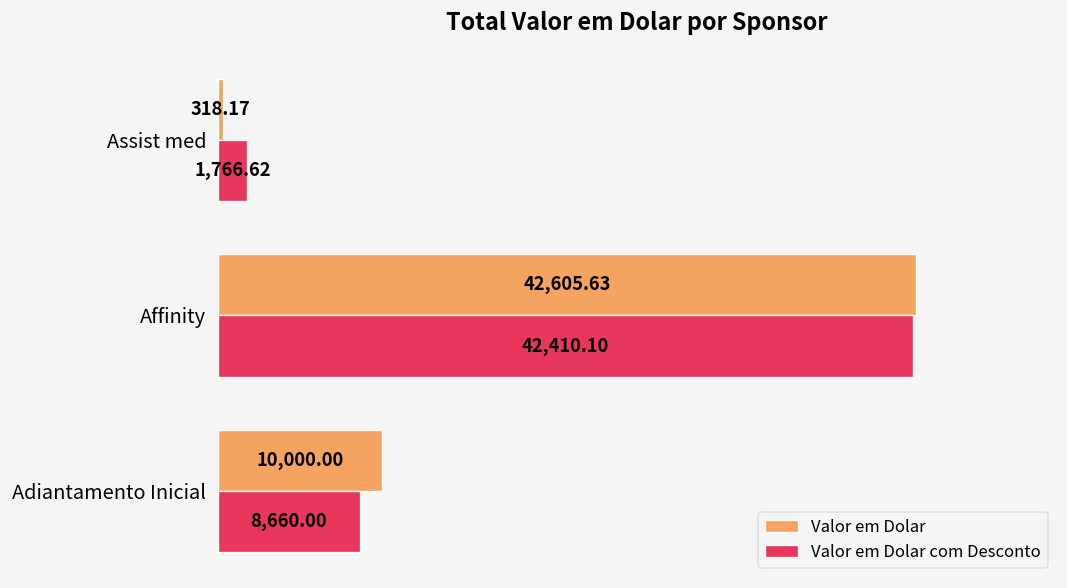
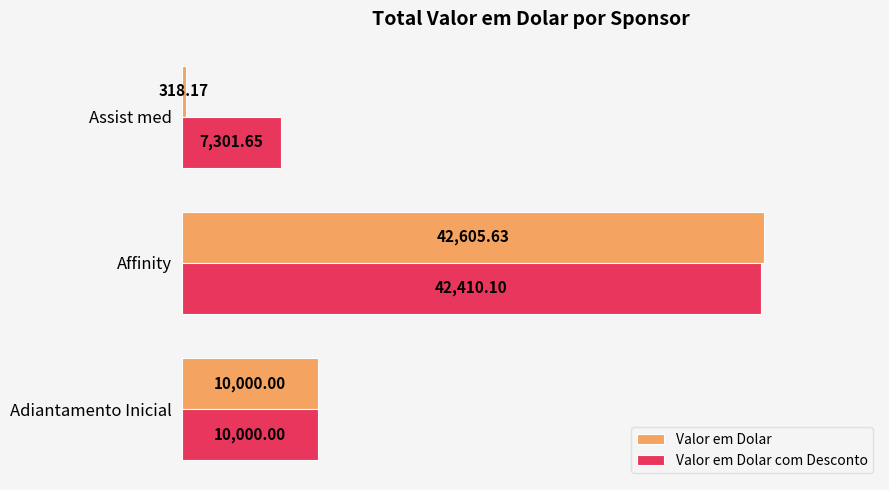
Valor em Dolar com Desconto, Assist med: 1,766.62 -> 7,301.65
Valor em Dolar com Desconto, Adiantamento Inicial: 8,660.00 -> 10,000.00
